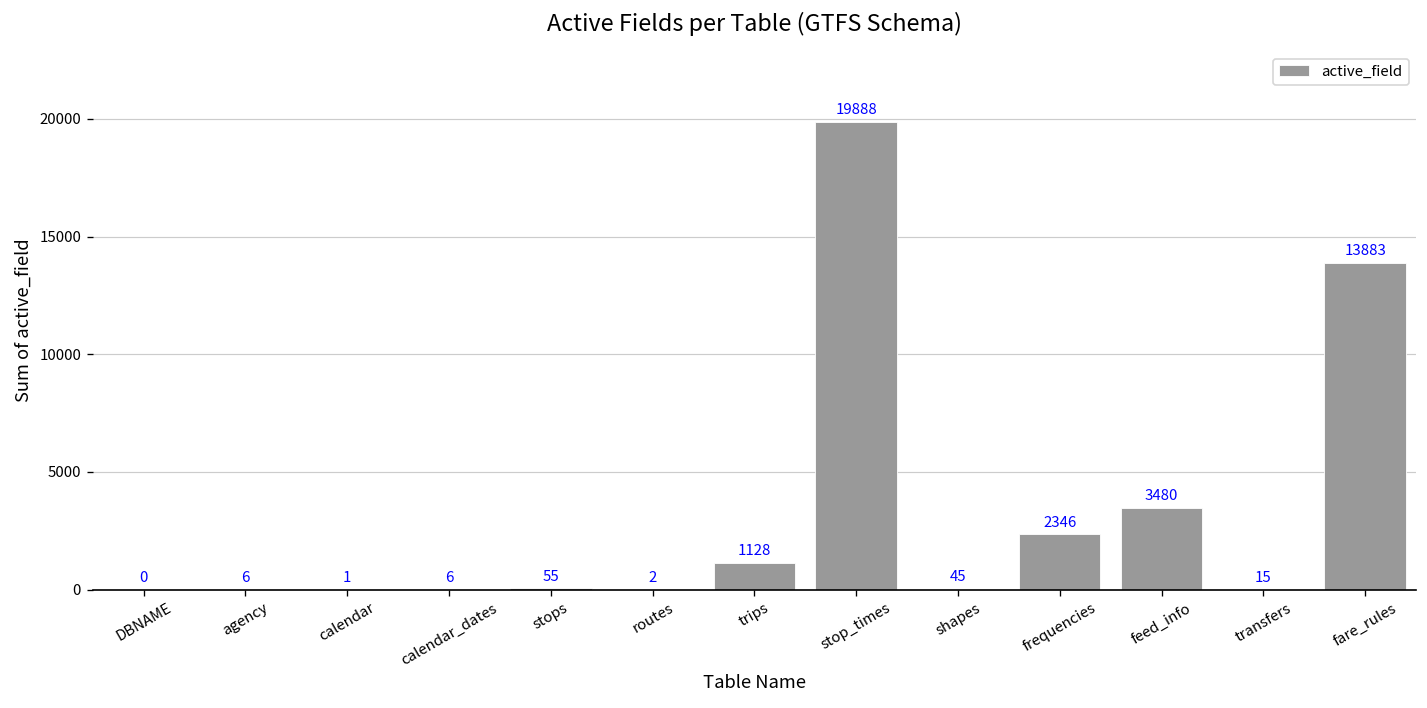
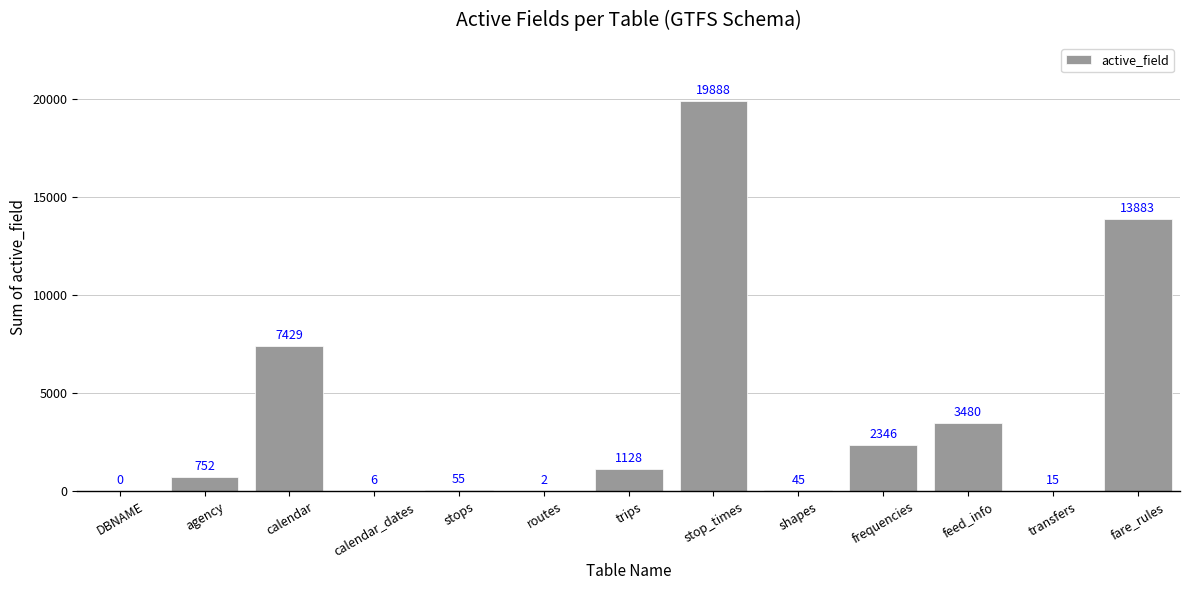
agency: 6 -> 752
calendar: 1 -> 7429
